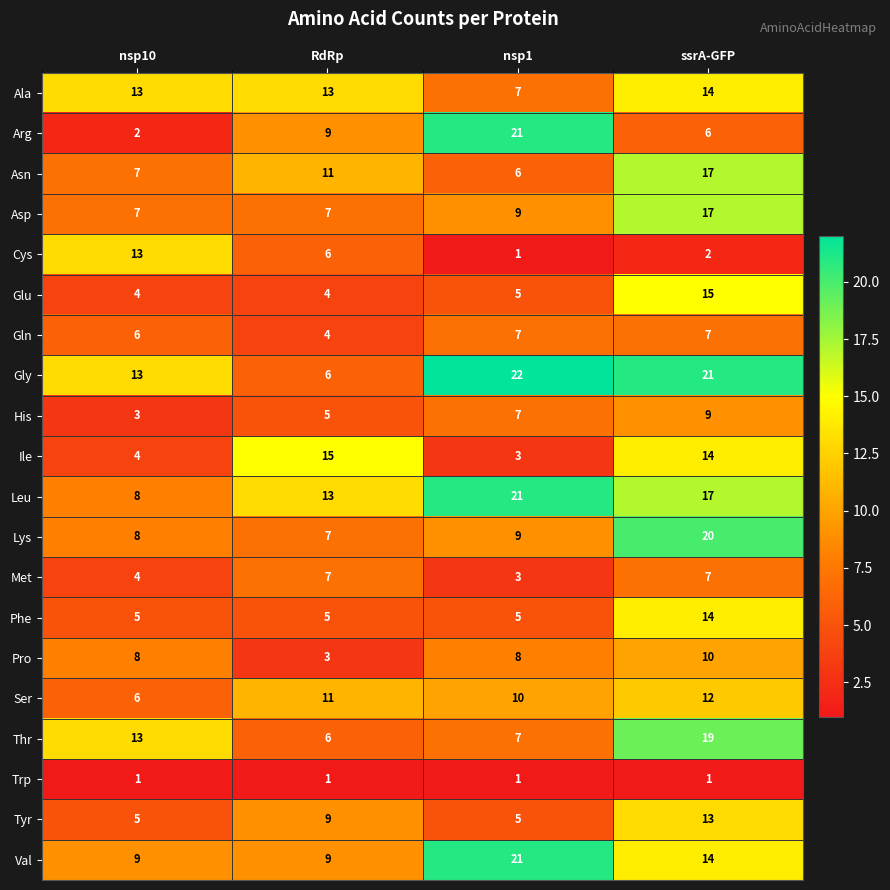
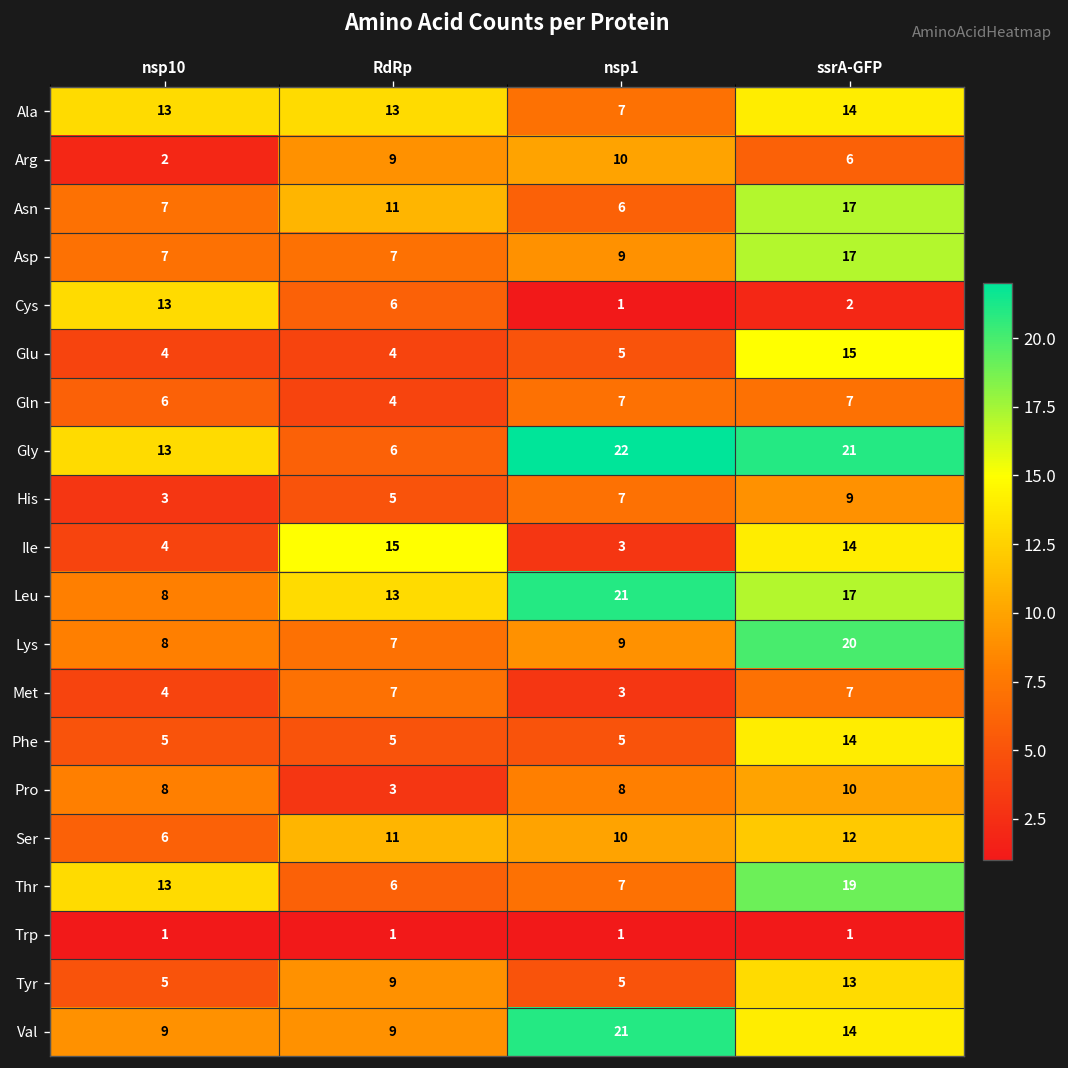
Arg, nsp1: 21 -> 10
